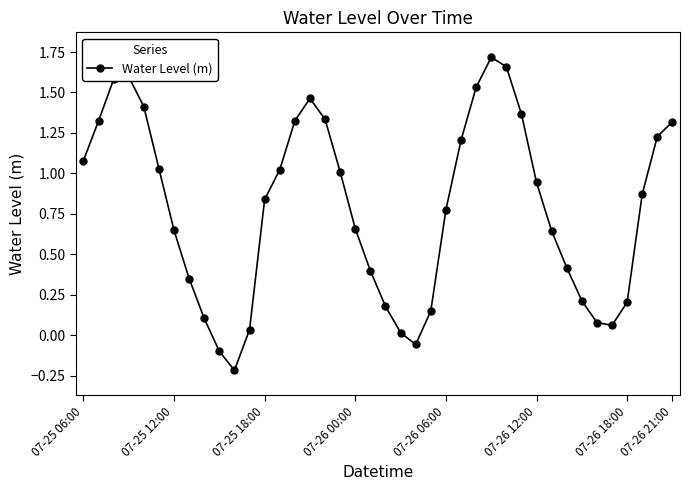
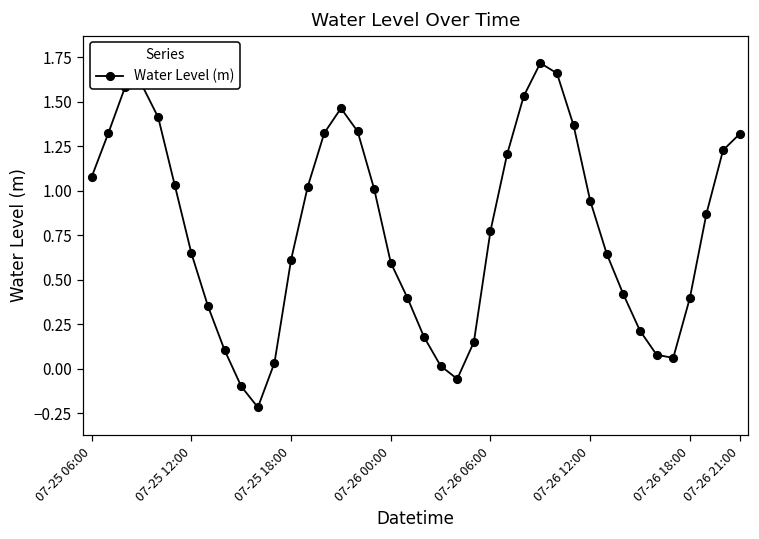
07-25 18:00: 0.84 -> 0.61
07-26 00:00: 0.66 -> 0.60
07-26 18:00: 0.20 -> 0.40
